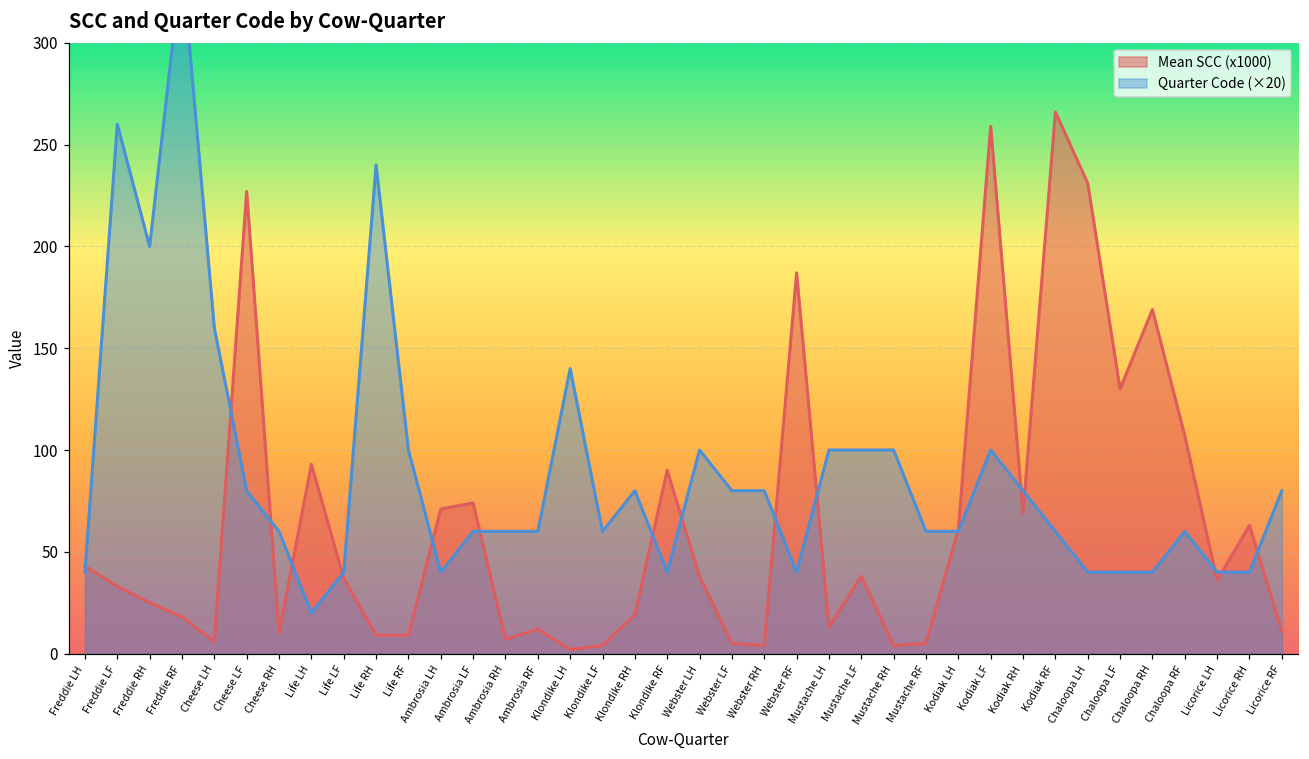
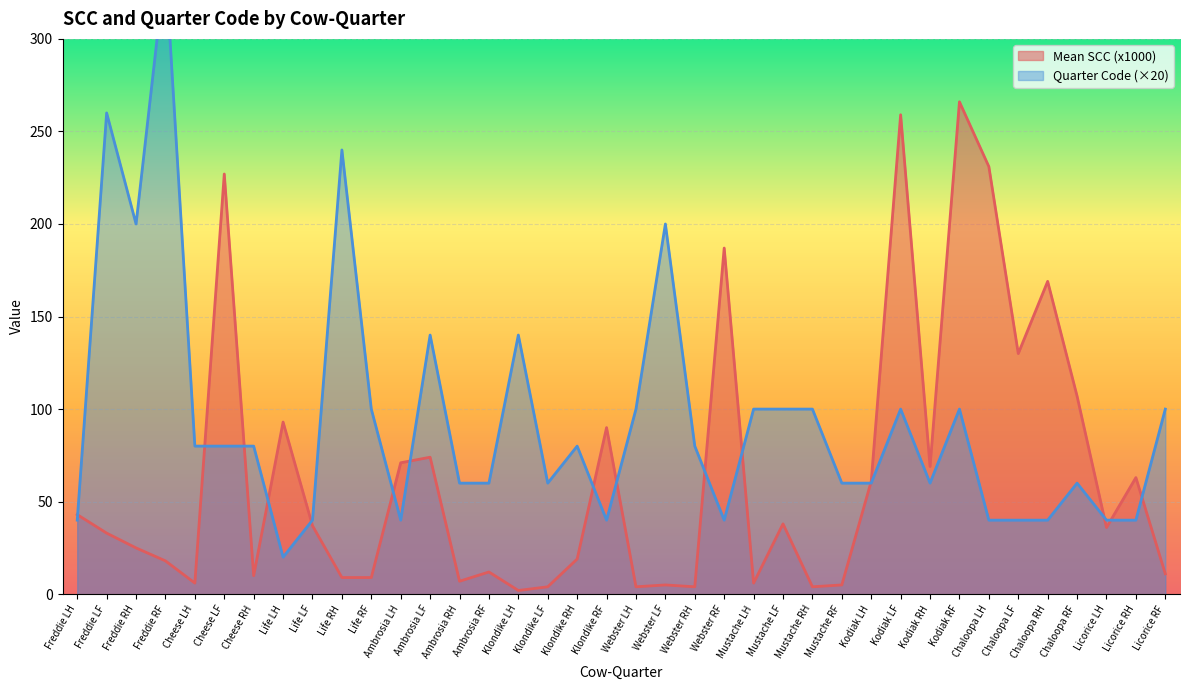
Quarter Code (×20), Cheese LH: 160 -> 80
Quarter Code (×20), Cheese RH: 60 -> 80
Quarter Code (×20), Ambrosia LF: 60 -> 140
Mean SCC (x1000), Webster LH: 38 -> 4
Quarter Code (×20), Webster LF: 80 -> 200
Mean SCC (x1000), Mustache LH: 13 -> 6
Quarter Code (×20), Kodiak RH: 80 -> 60
Quarter Code (×20), Kodiak RF: 60 -> 100
Quarter Code (×20), Licorice RF: 80 -> 100
